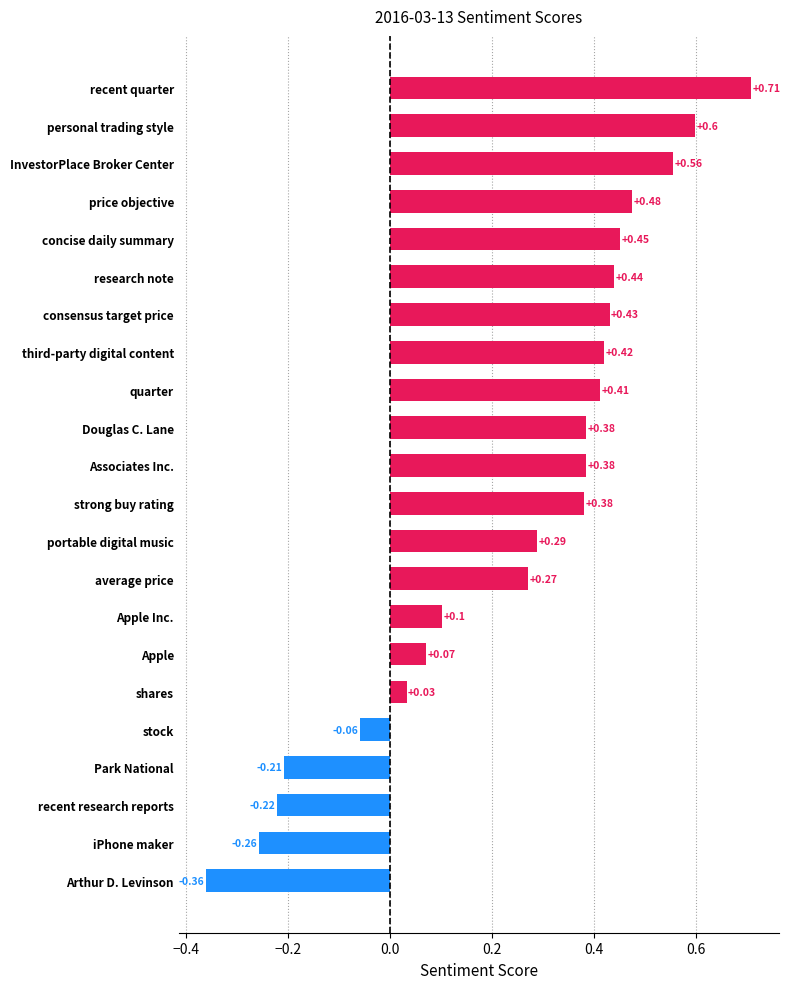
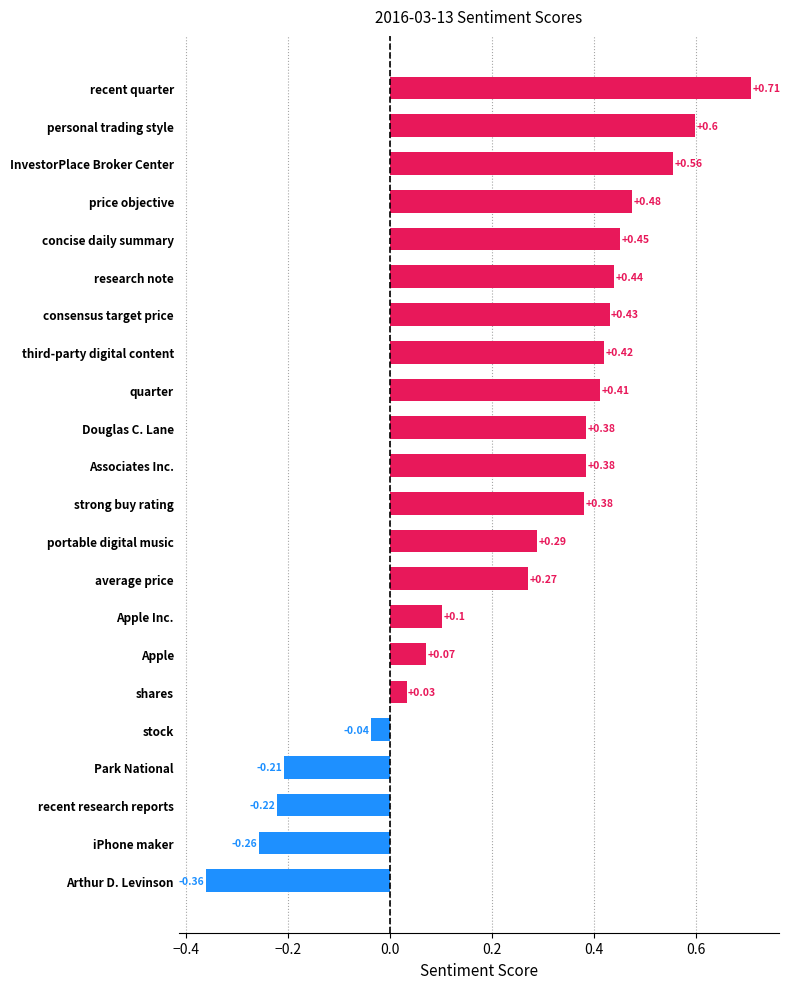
stock: -0.06 -> -0.04
